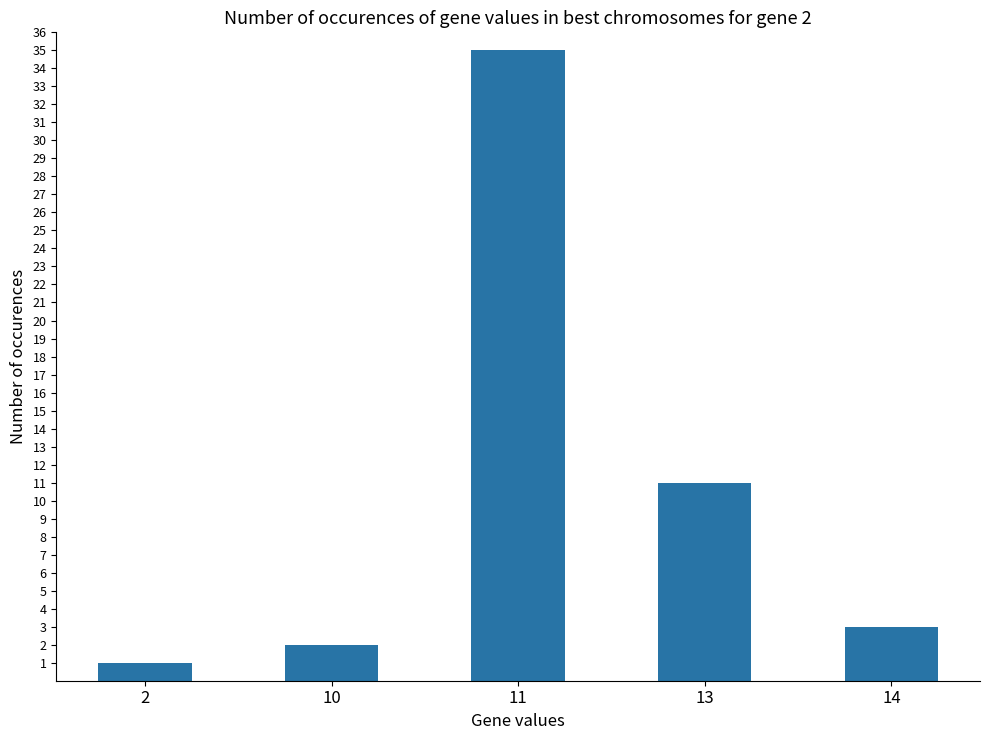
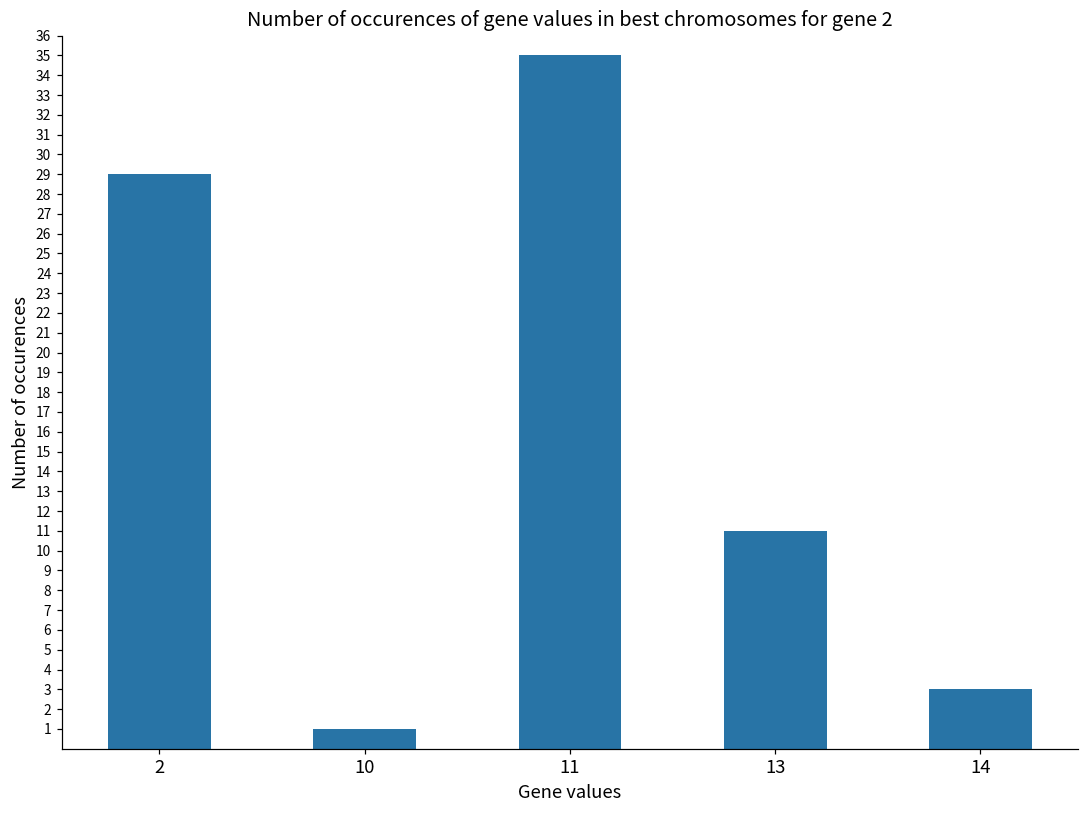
2: 1 -> 29
10: 2 -> 1
